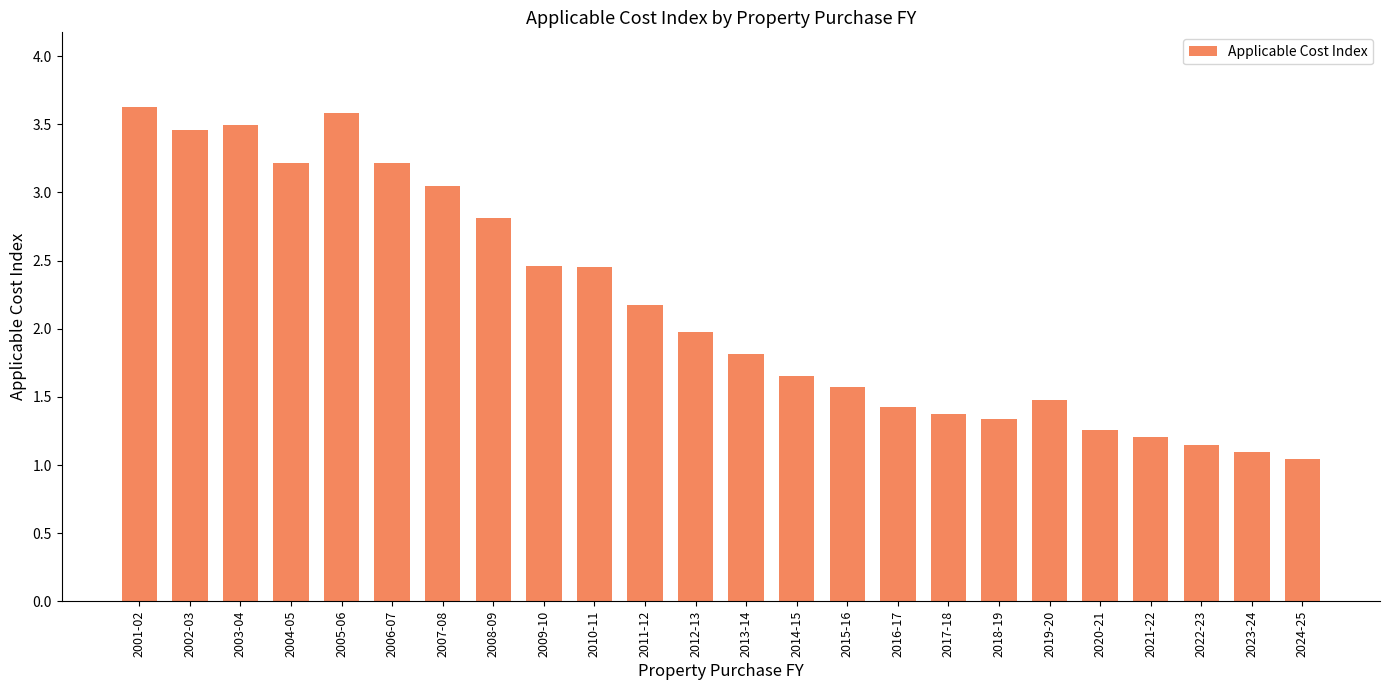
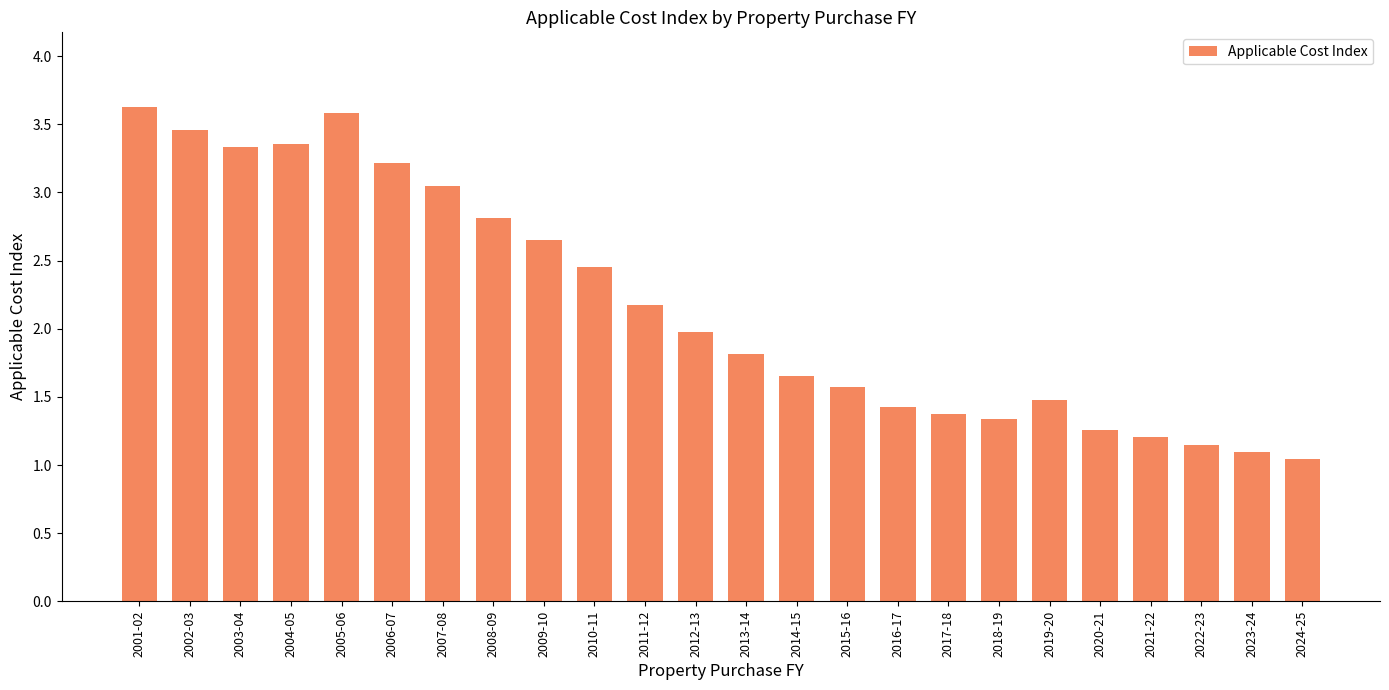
2003-04: 3.50 -> 3.33
2004-05: 3.21 -> 3.36
2009-10: 2.46 -> 2.65
